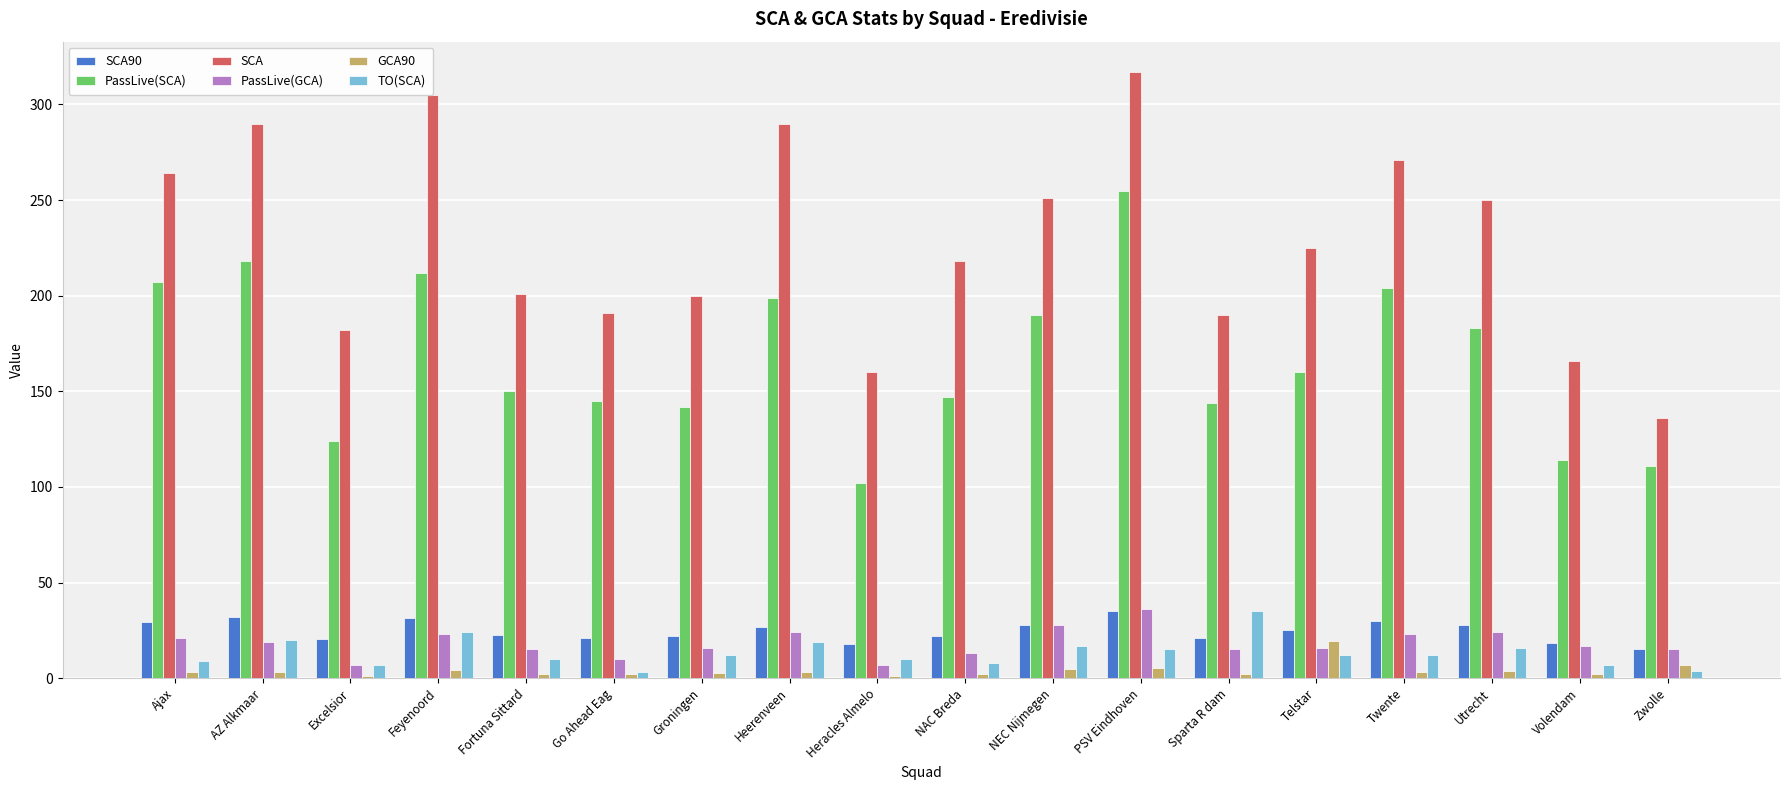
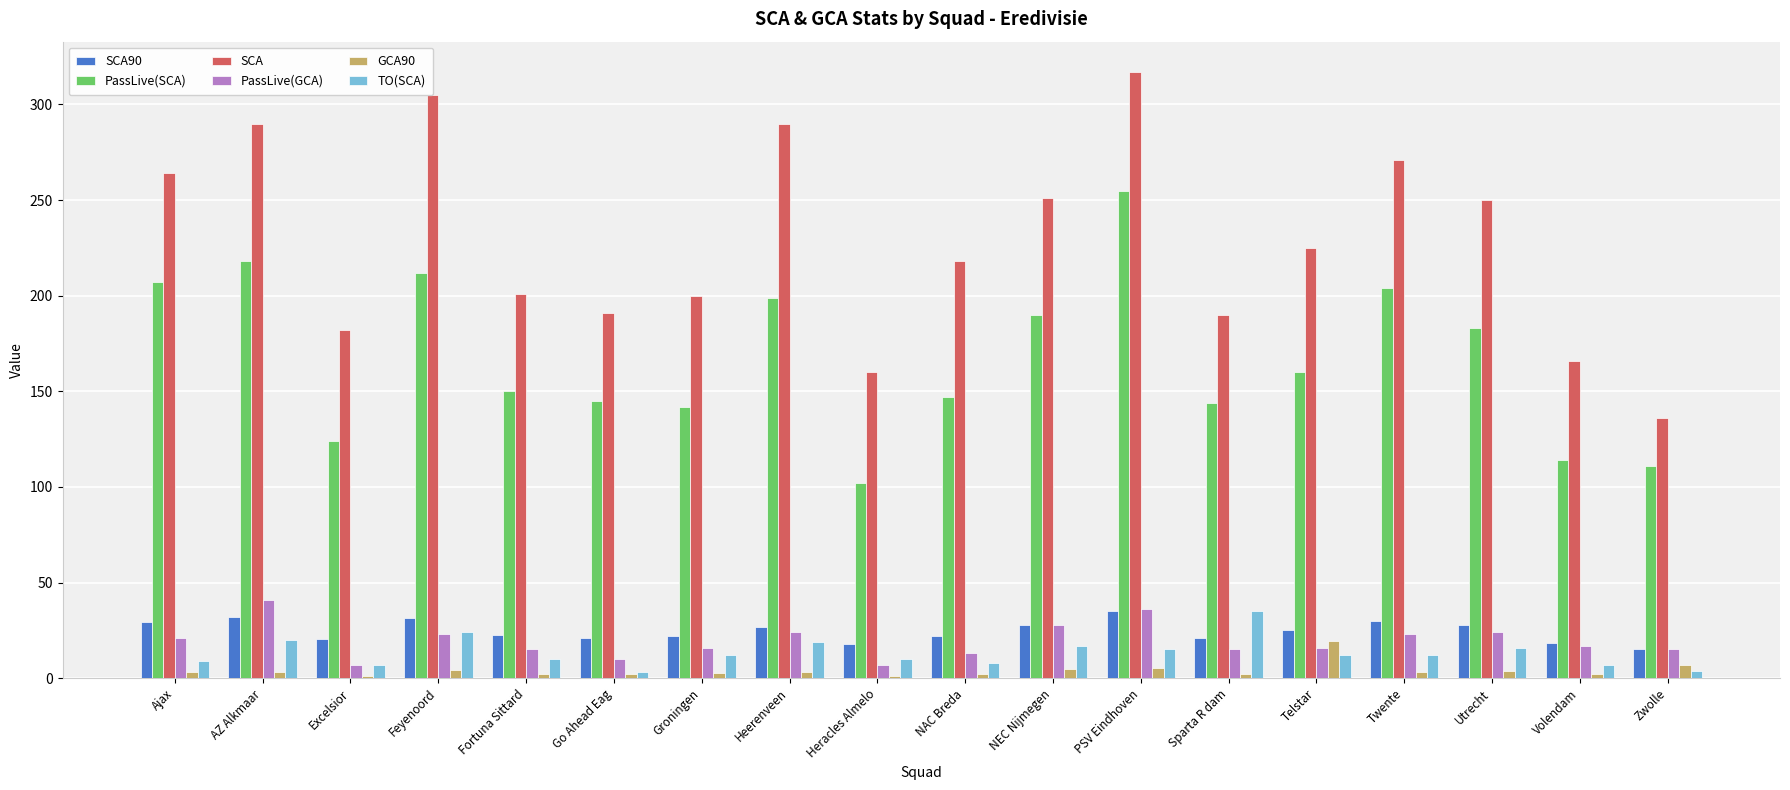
PassLive(GCA), AZ Alkmaar: 19 -> 41
